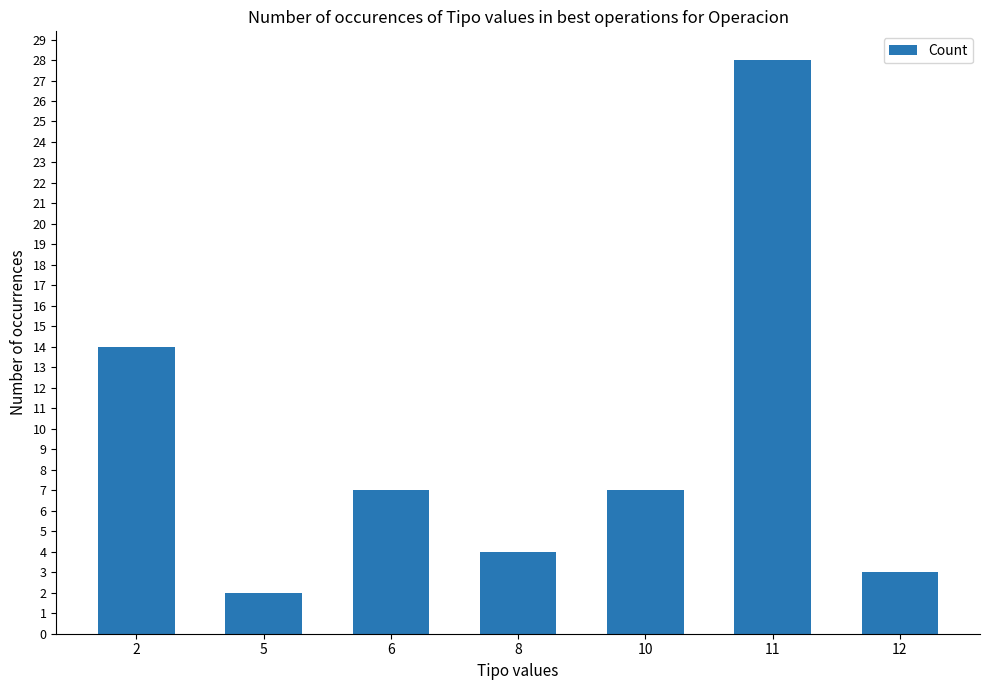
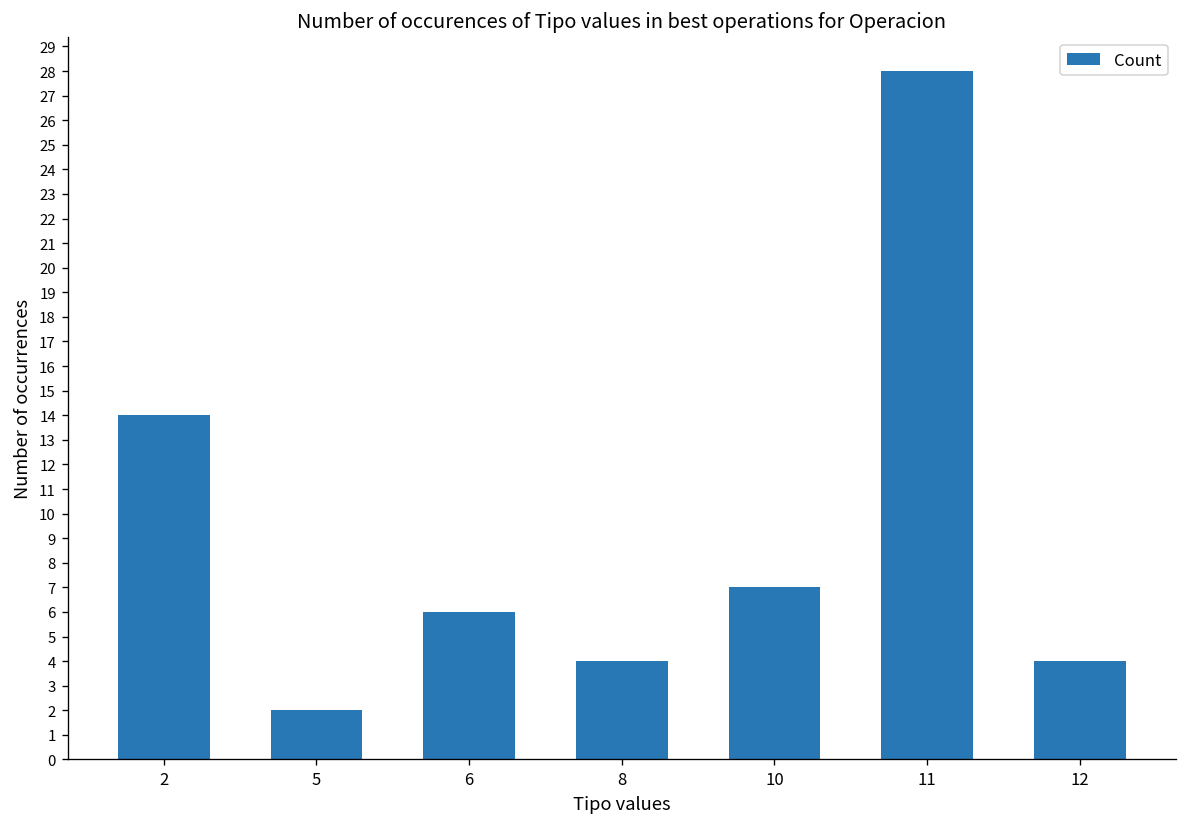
6: 7 -> 6
12: 3 -> 4
